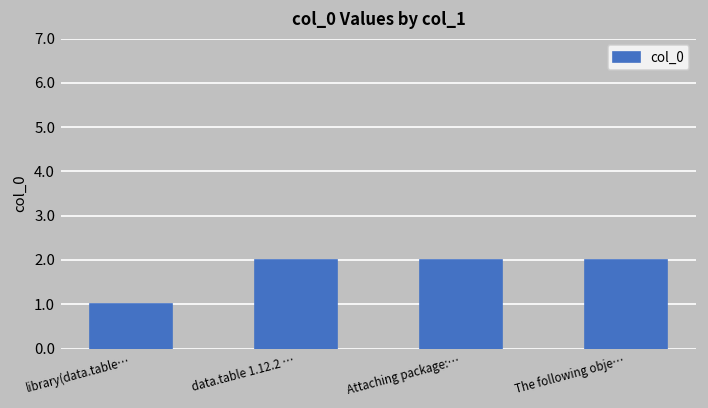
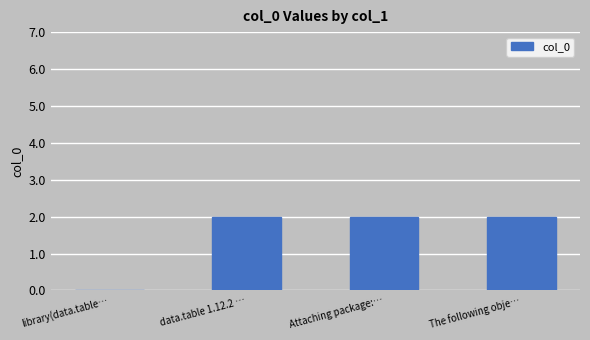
library(data.table…: 1 -> 0
